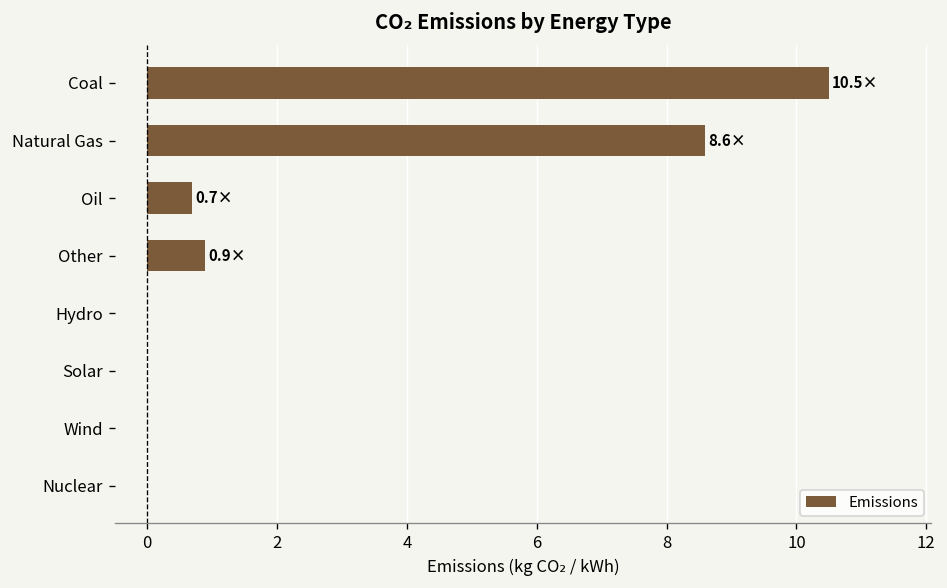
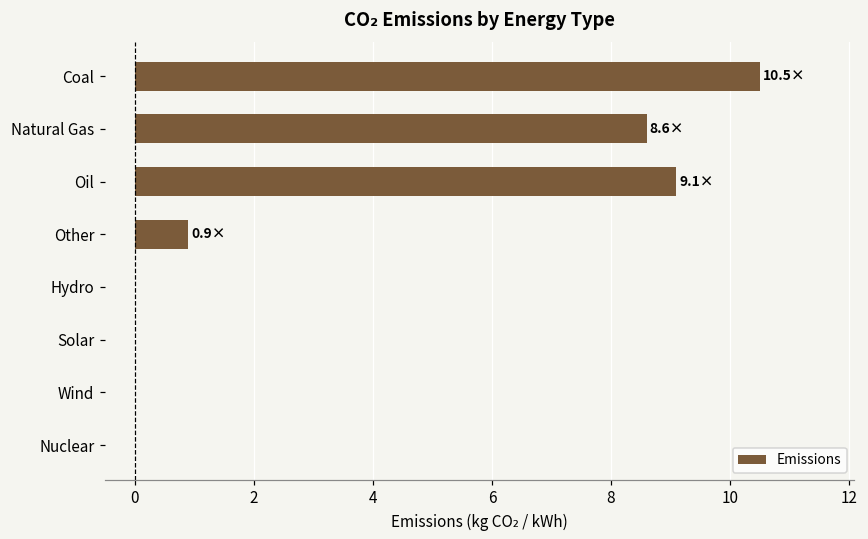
Oil: 0.7× -> 9.1×
